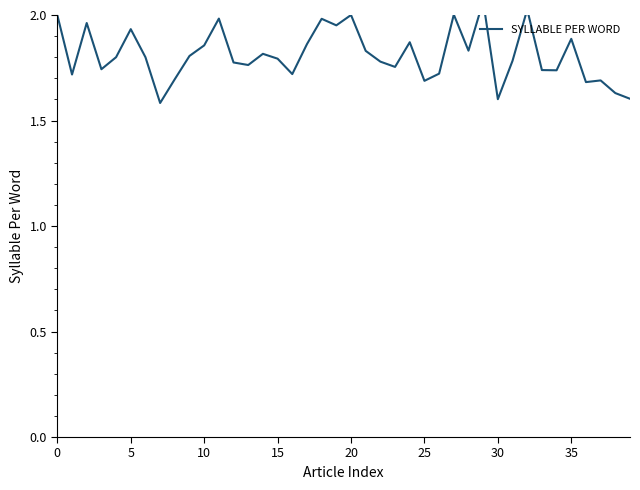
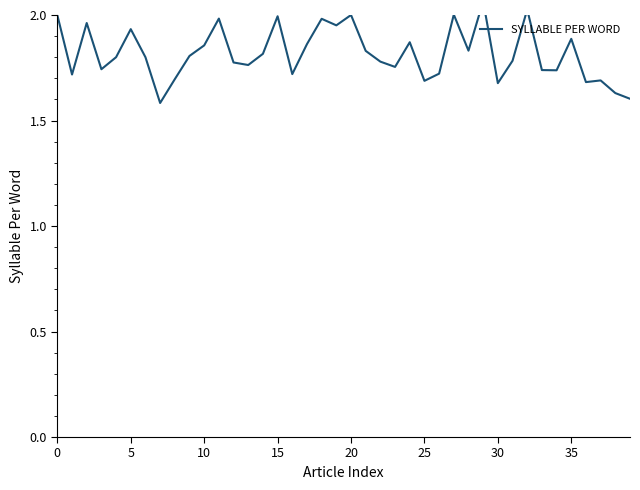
15: 1.79 -> 1.99
30: 1.60 -> 1.68
